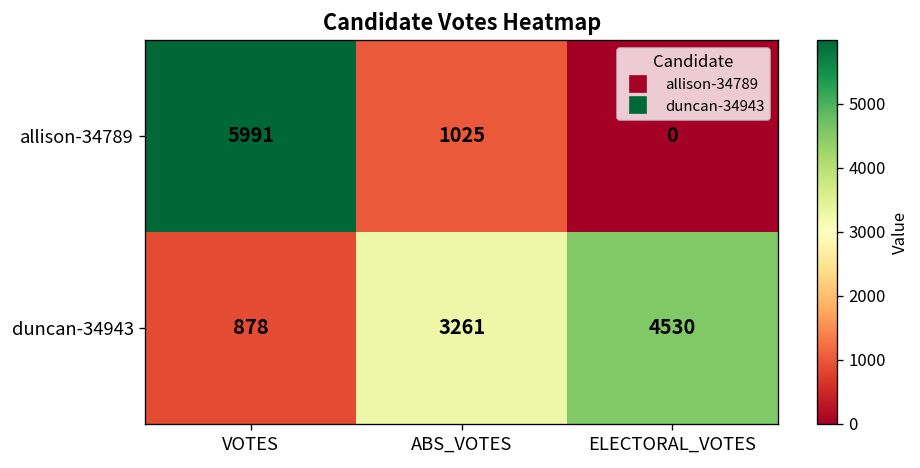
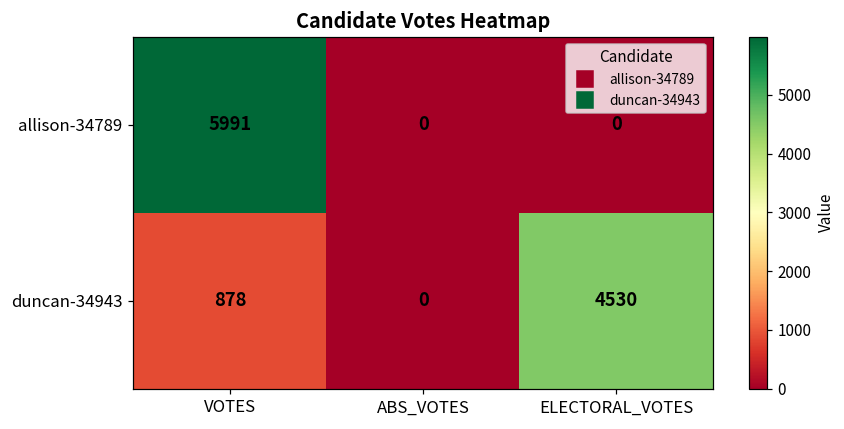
allison-34789, ABS_VOTES: 1025 -> 0
duncan-34943, ABS_VOTES: 3261 -> 0
